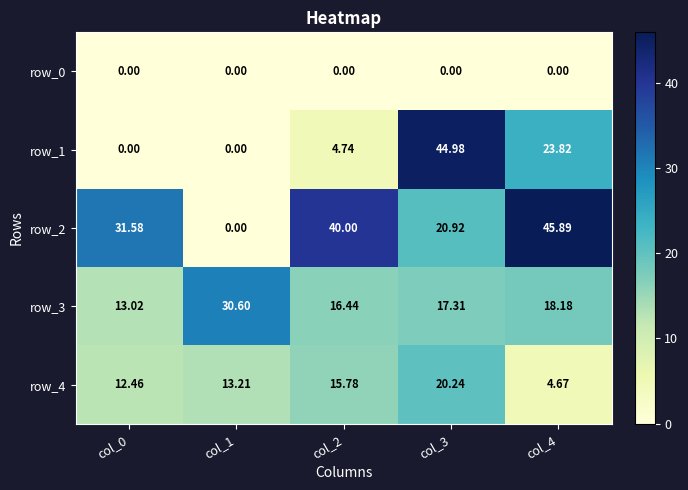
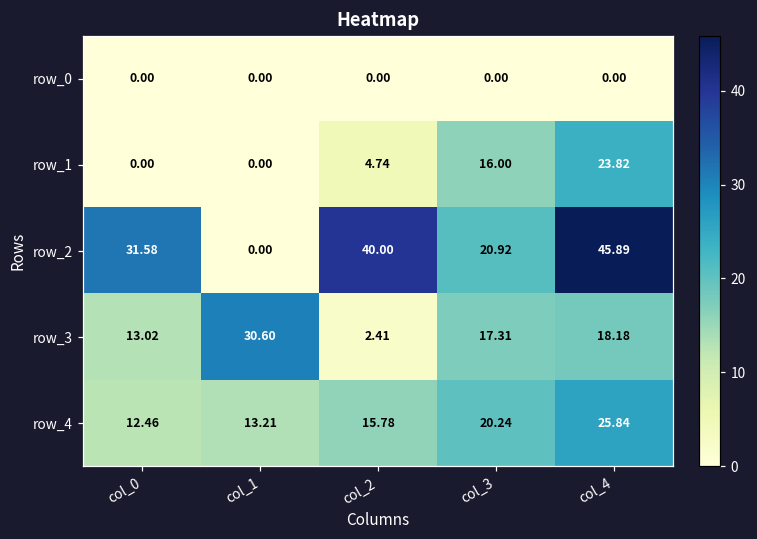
row_1, col_3: 44.98 -> 16.00
row_3, col_2: 16.44 -> 2.41
row_4, col_4: 4.67 -> 25.84
